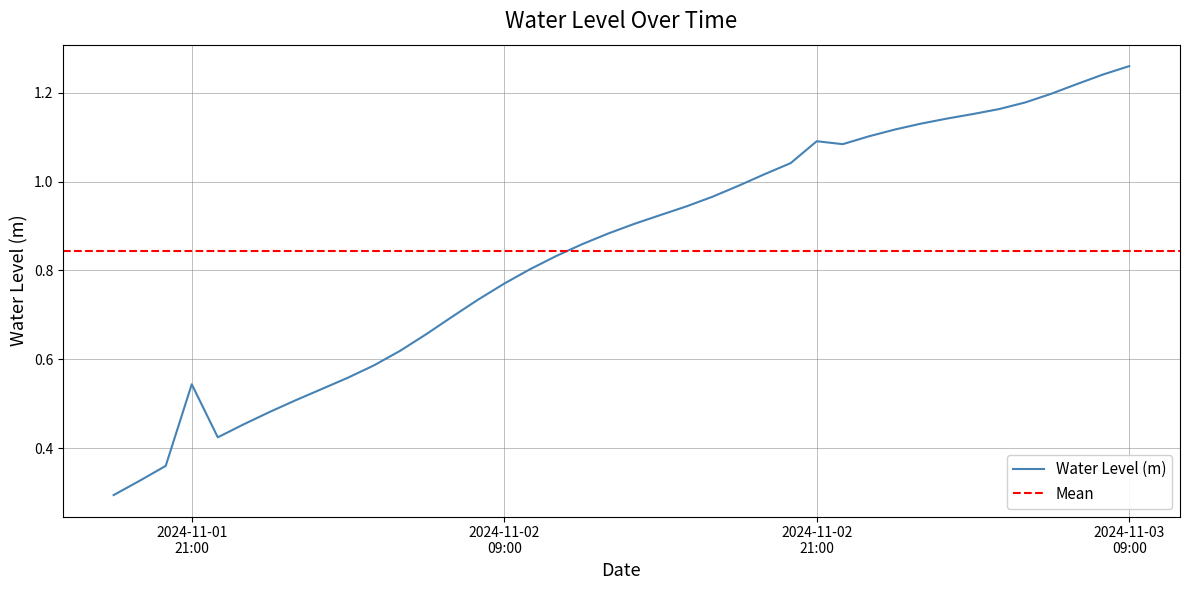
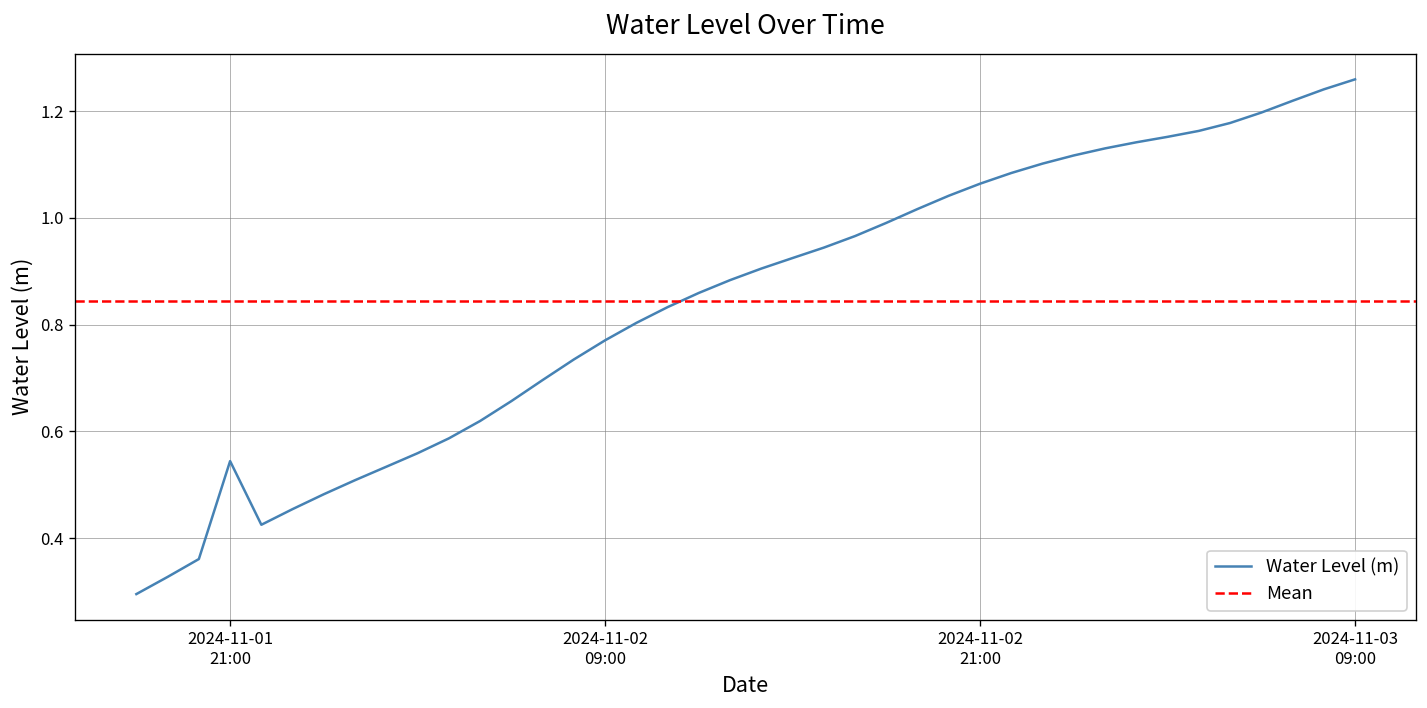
2024-11-02 21:00: 1.09 -> 1.06
